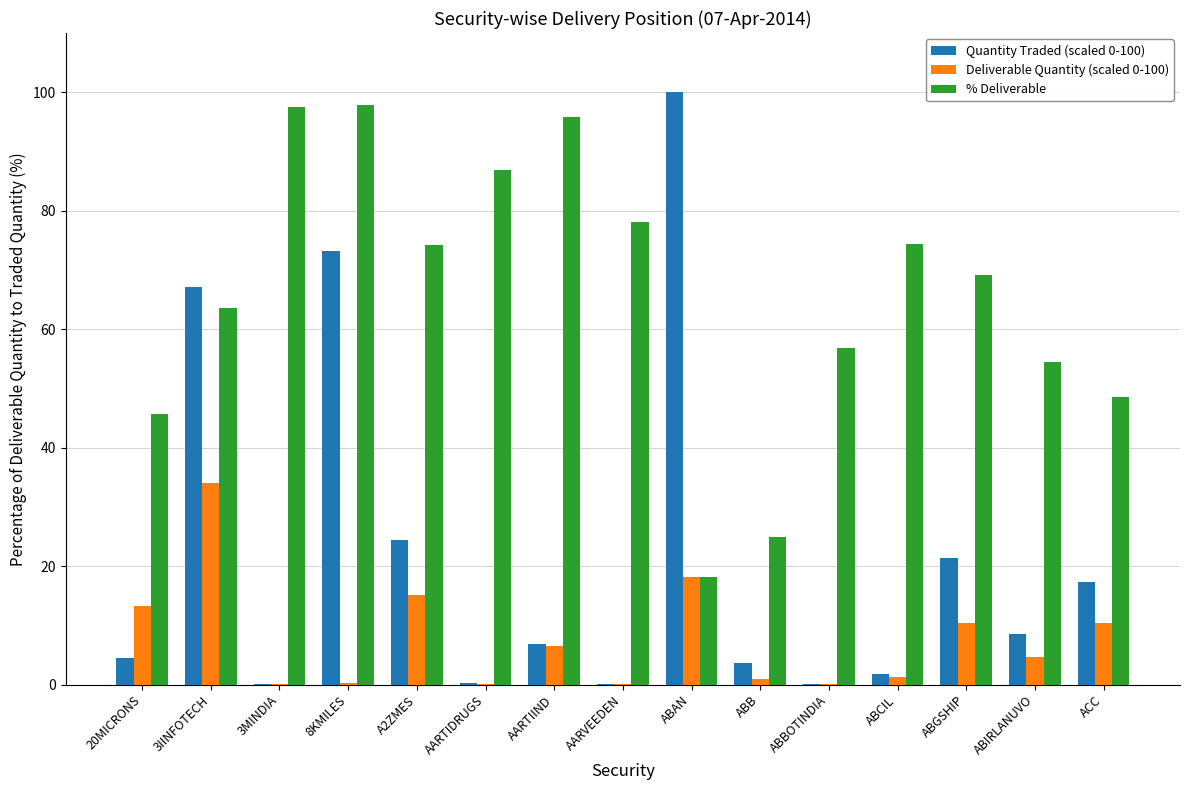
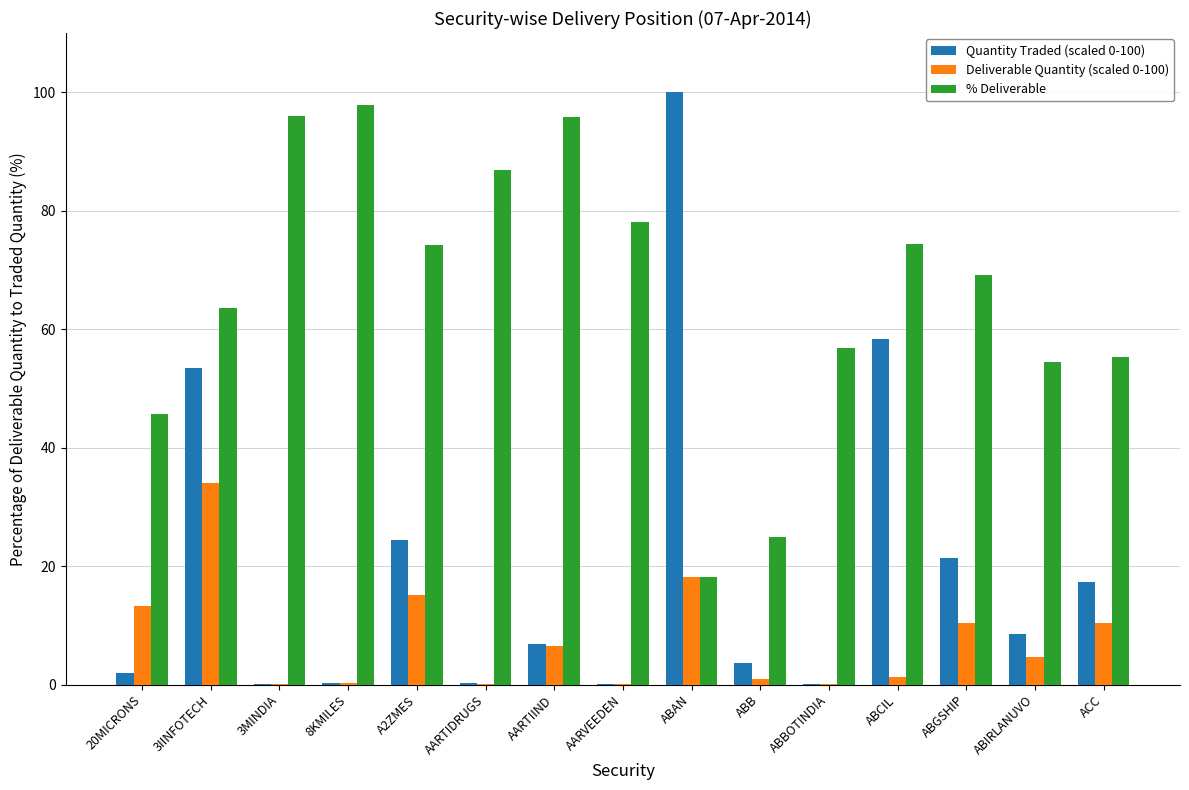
Quantity Traded (scaled 0-100), 20MICRONS: 4 -> 2
Quantity Traded (scaled 0-100), 3IINFOTECH: 67 -> 53
% Deliverable, 3MINDIA: 98 -> 96
Quantity Traded (scaled 0-100), 8KMILES: 73 -> 0
Quantity Traded (scaled 0-100), ABCIL: 2 -> 58
% Deliverable, ACC: 49 -> 55
